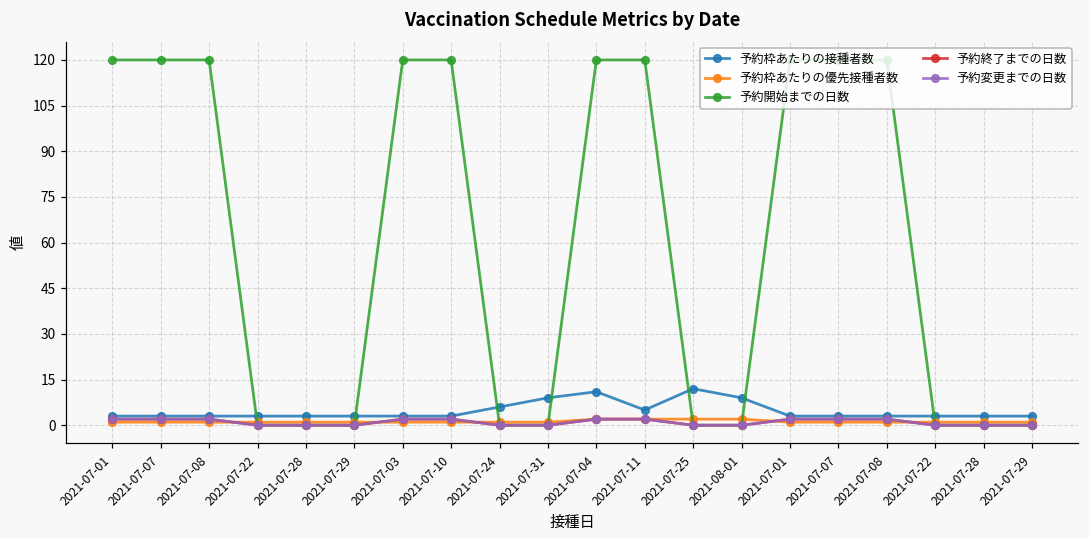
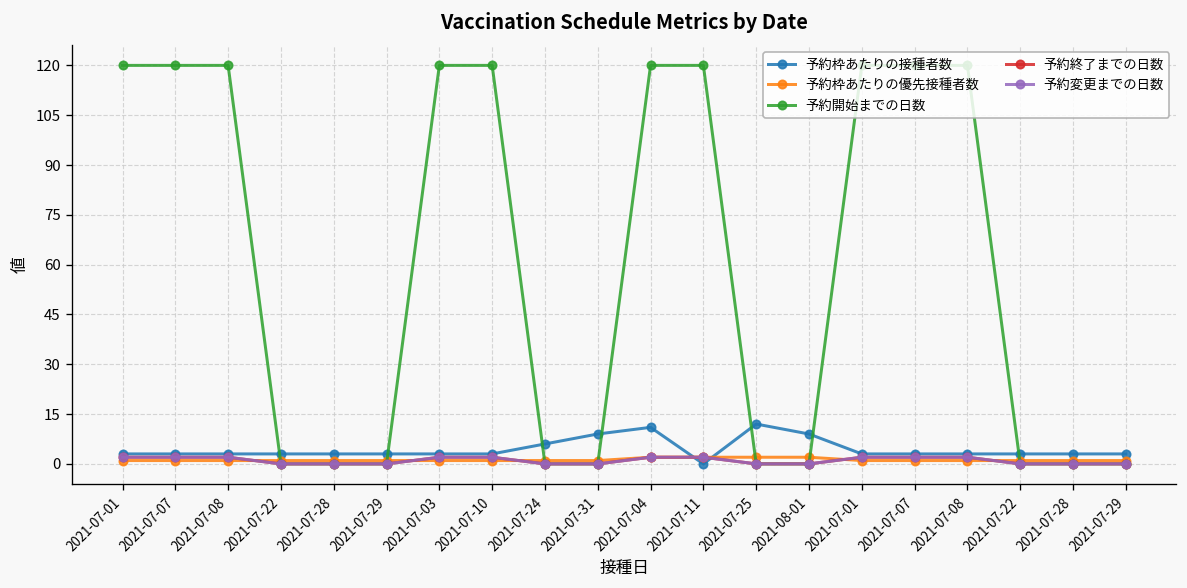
予約枠あたりの接種者数, 2021-07-11: 5 -> 0
